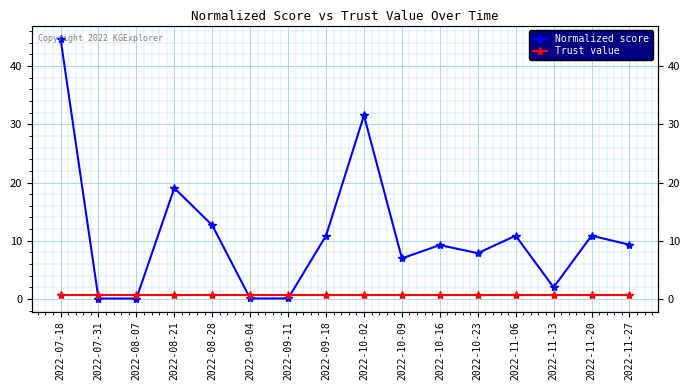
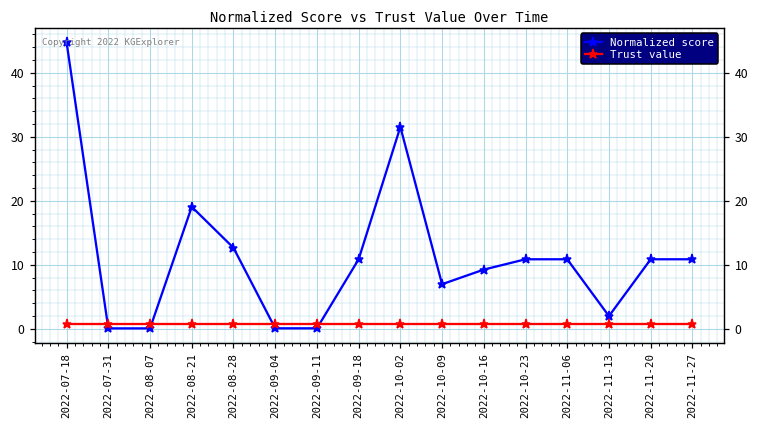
Normalized score, 2022-10-23: 8 -> 11
Normalized score, 2022-11-27: 9 -> 11
